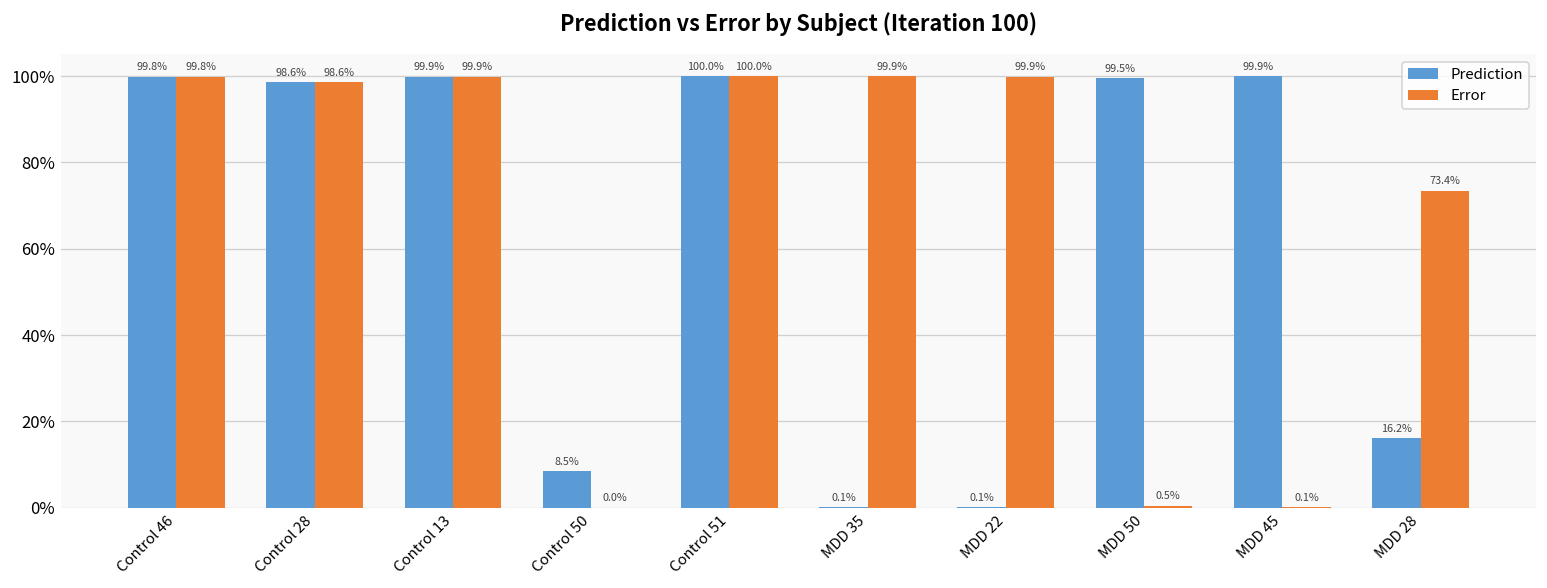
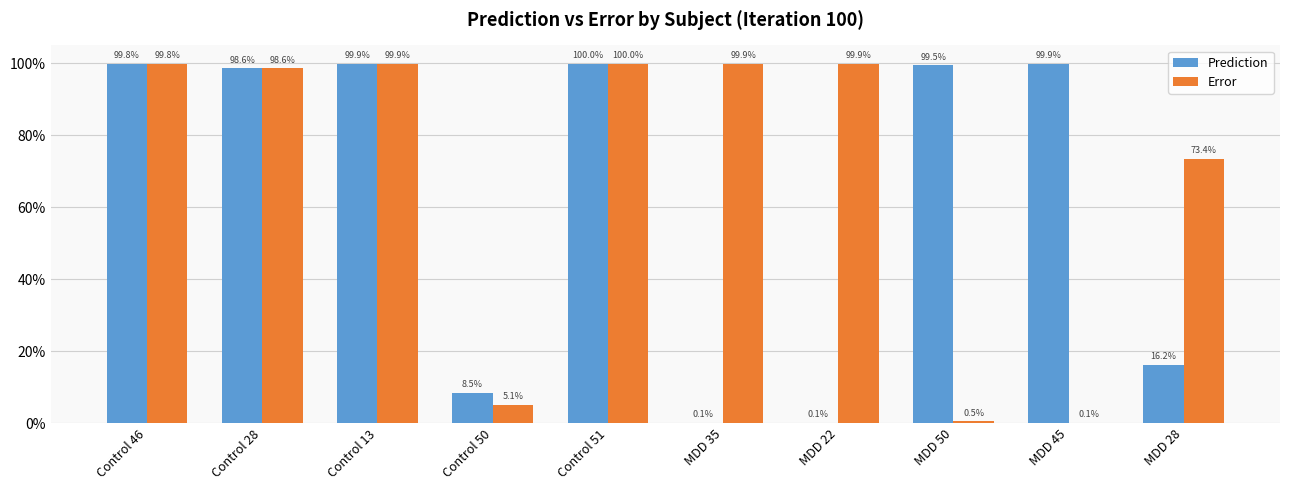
Error, Control 50: 0.0% -> 5.1%
